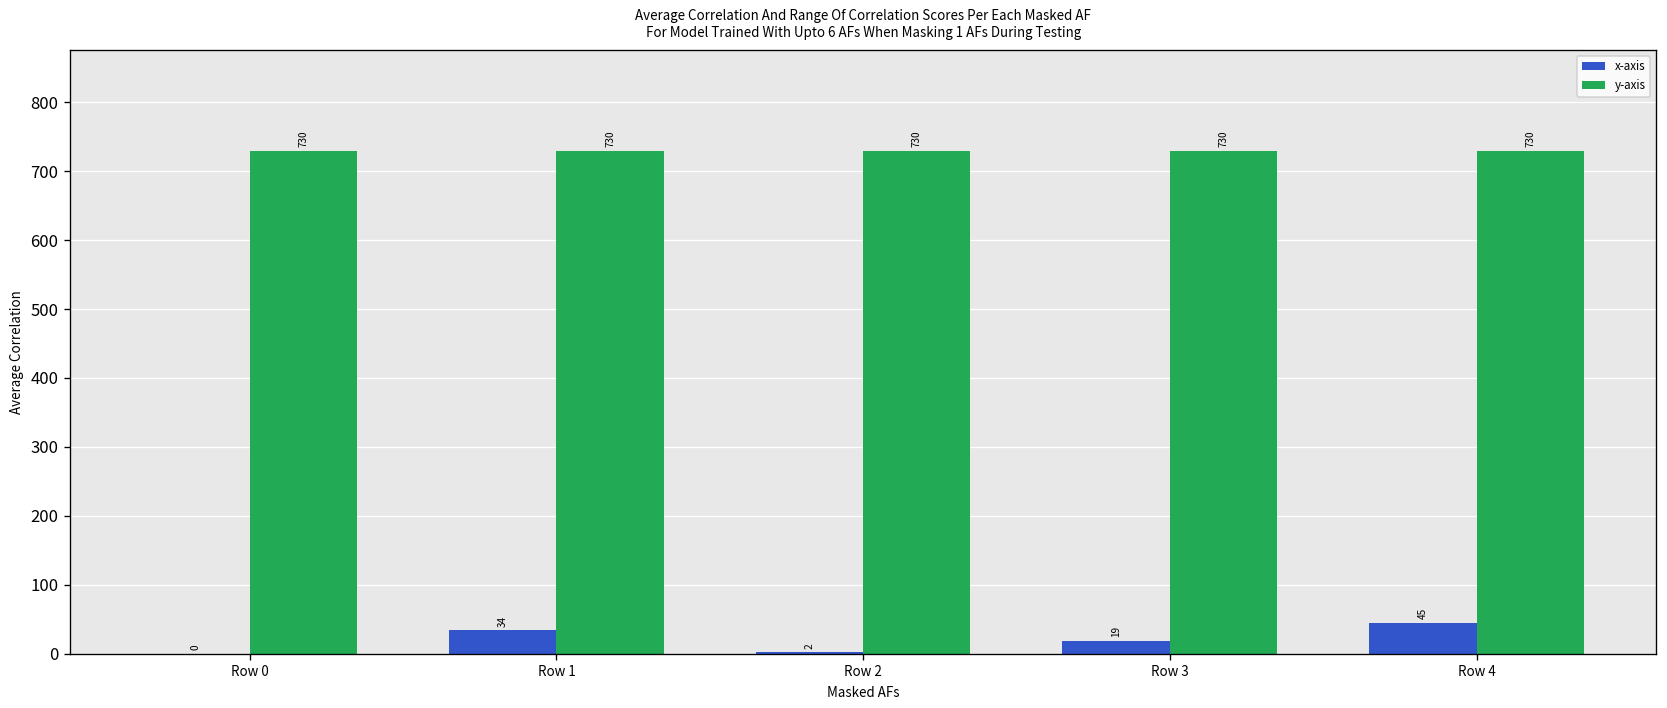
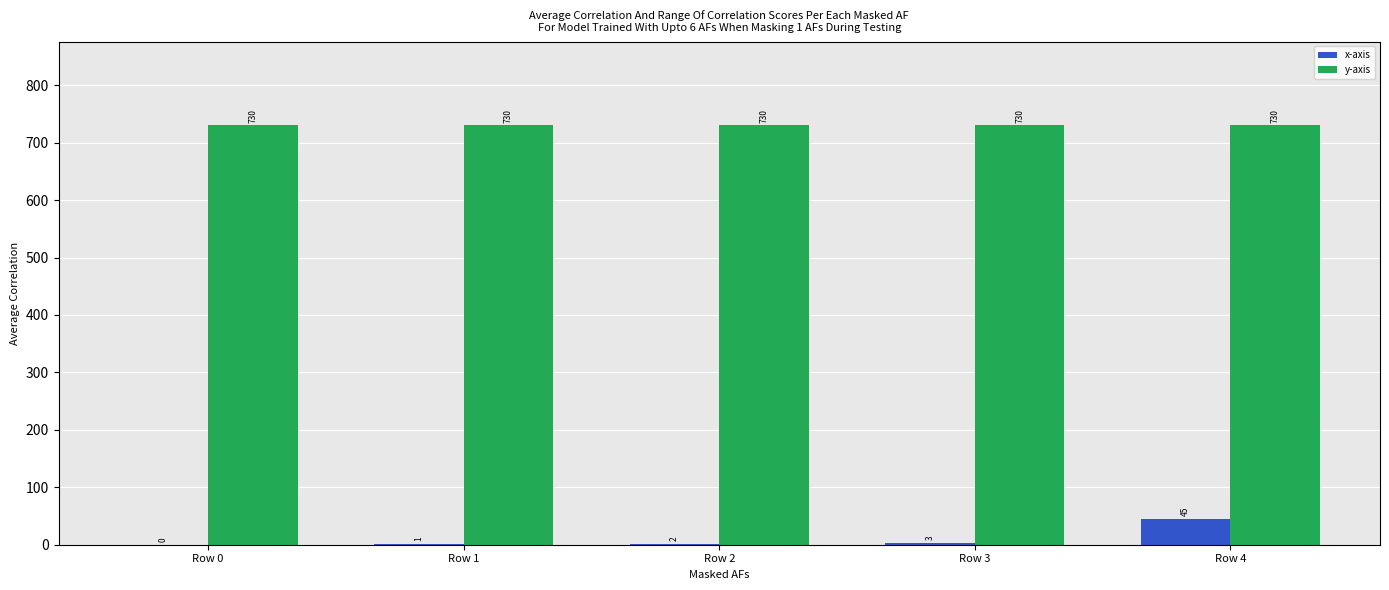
x-axis, Row 1: 34 -> 1
x-axis, Row 3: 19 -> 3
